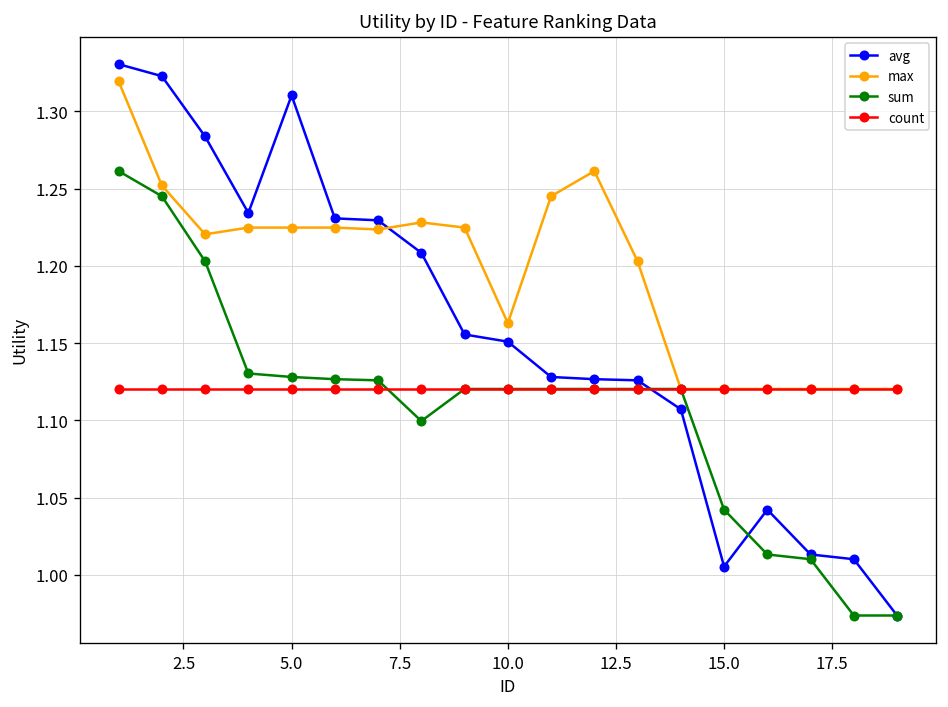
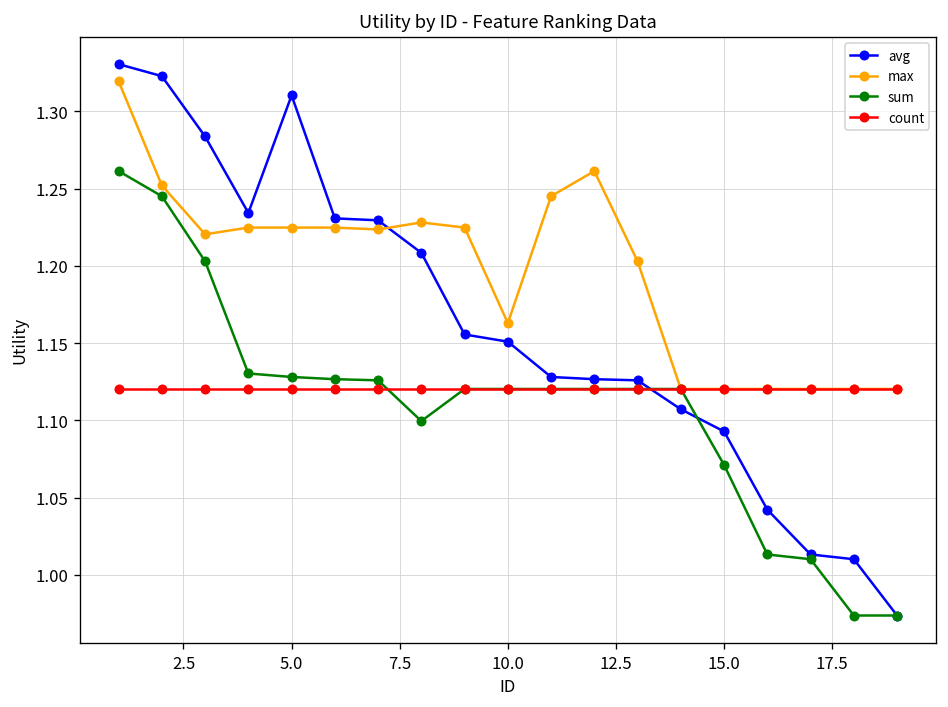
avg, 15.0: 1.005 -> 1.093
sum, 15.0: 1.042 -> 1.071
